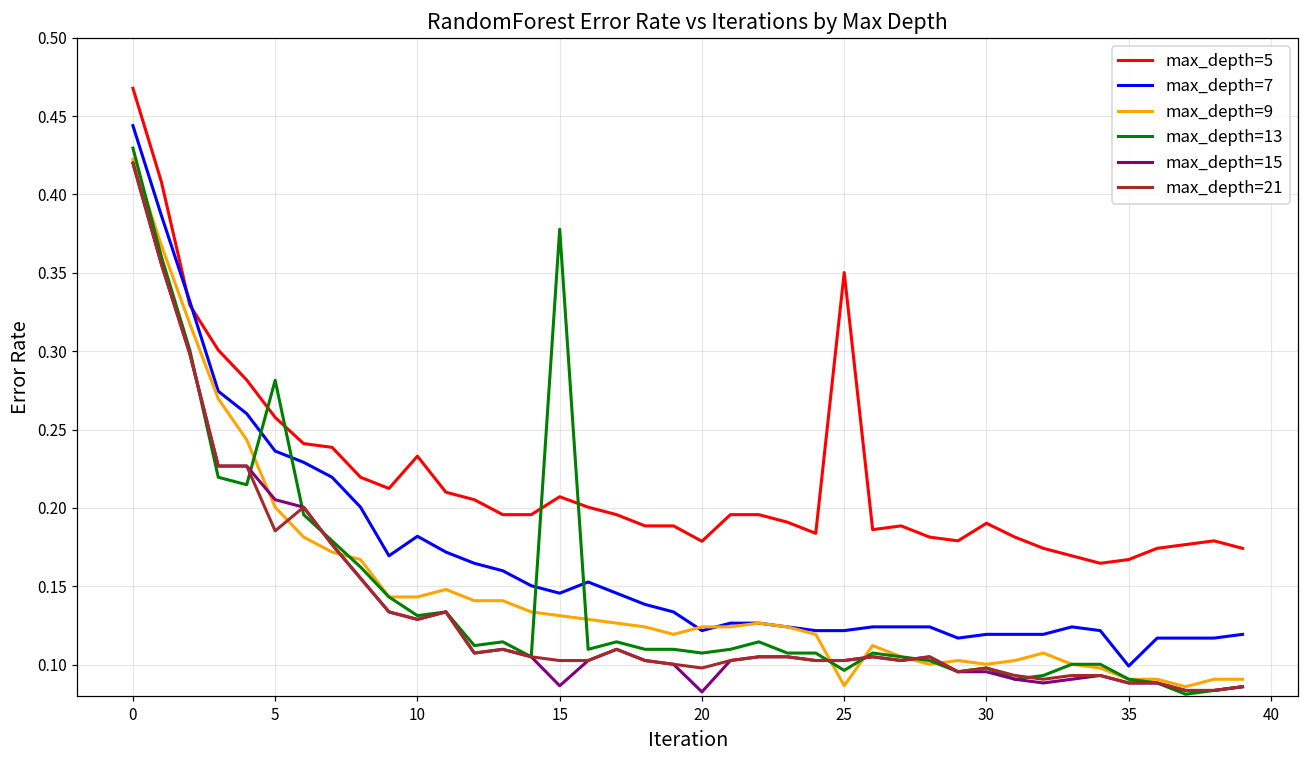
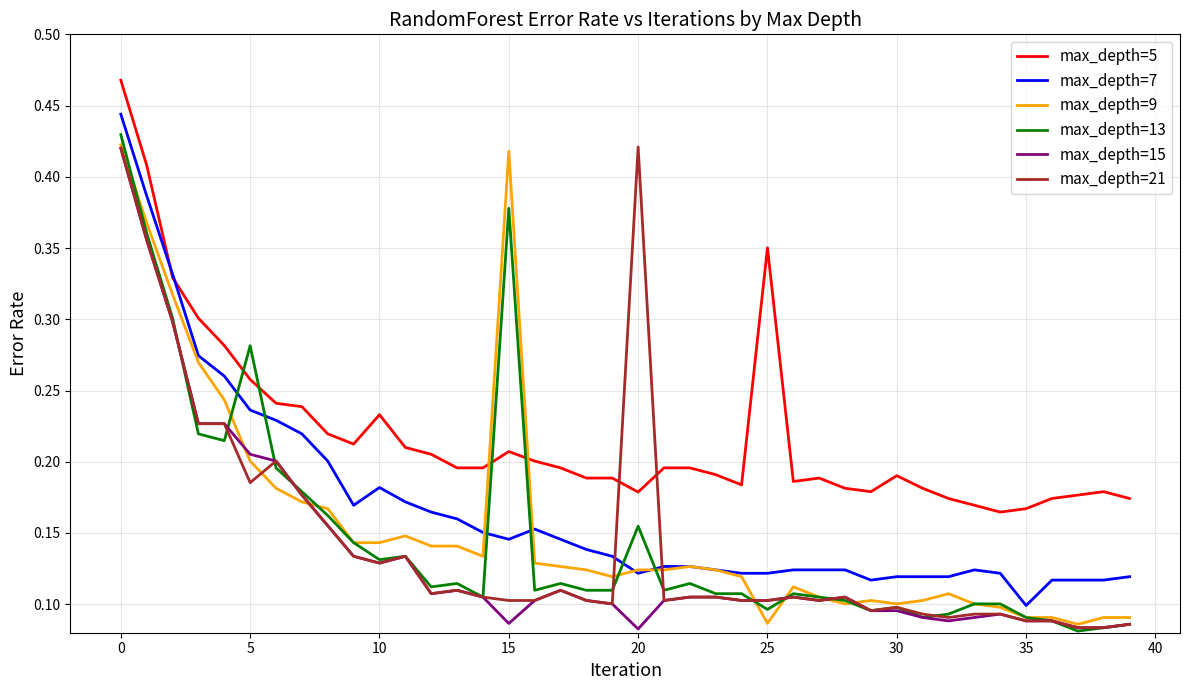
max_depth=9, 15: 0.131 -> 0.418
max_depth=13, 20: 0.107 -> 0.155
max_depth=21, 20: 0.098 -> 0.421
